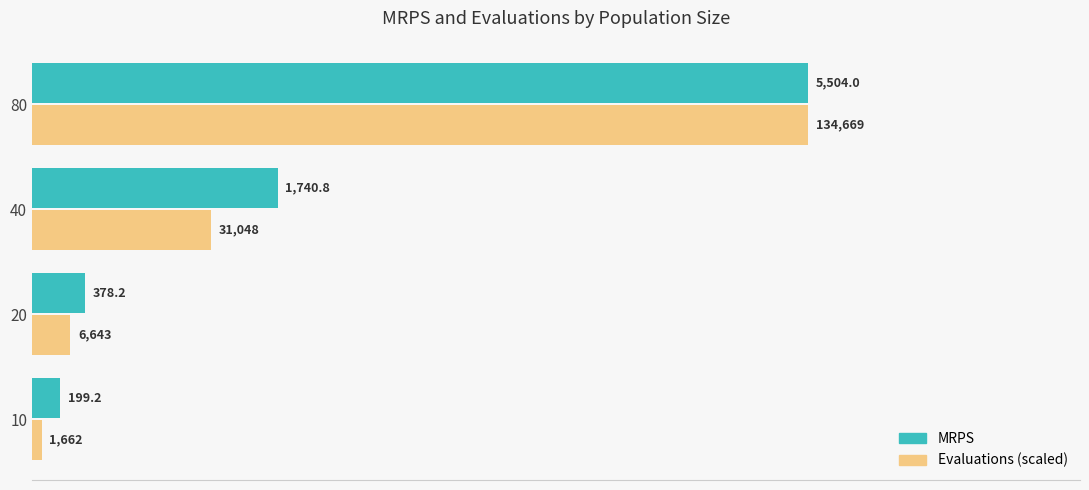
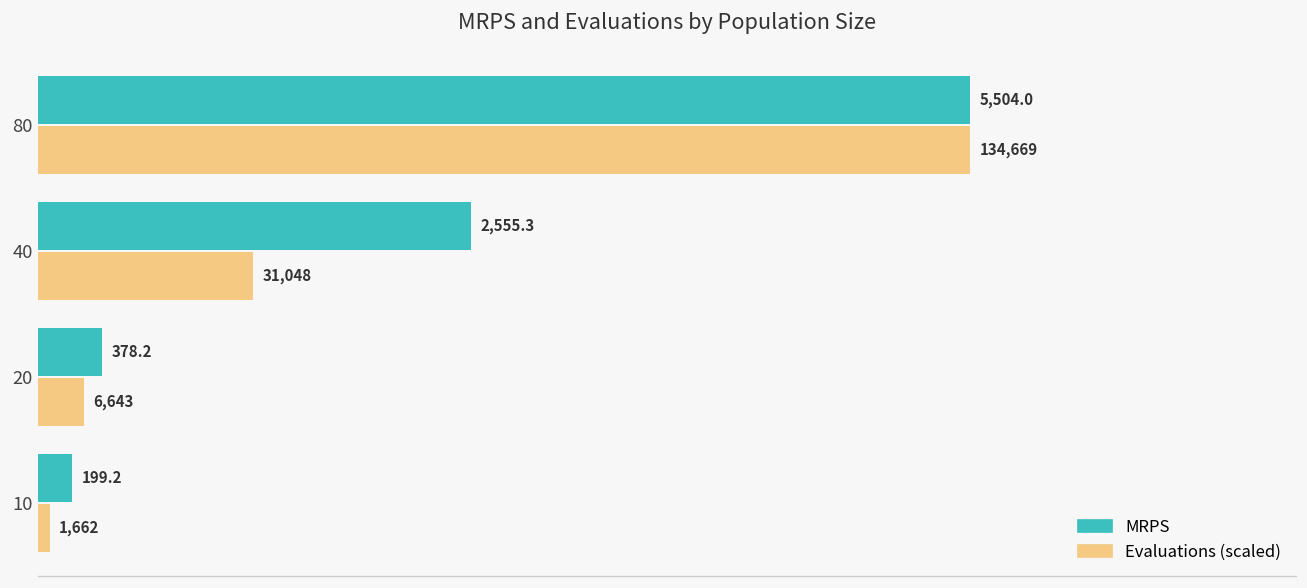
MRPS, 40: 1,740.8 -> 2,555.3
